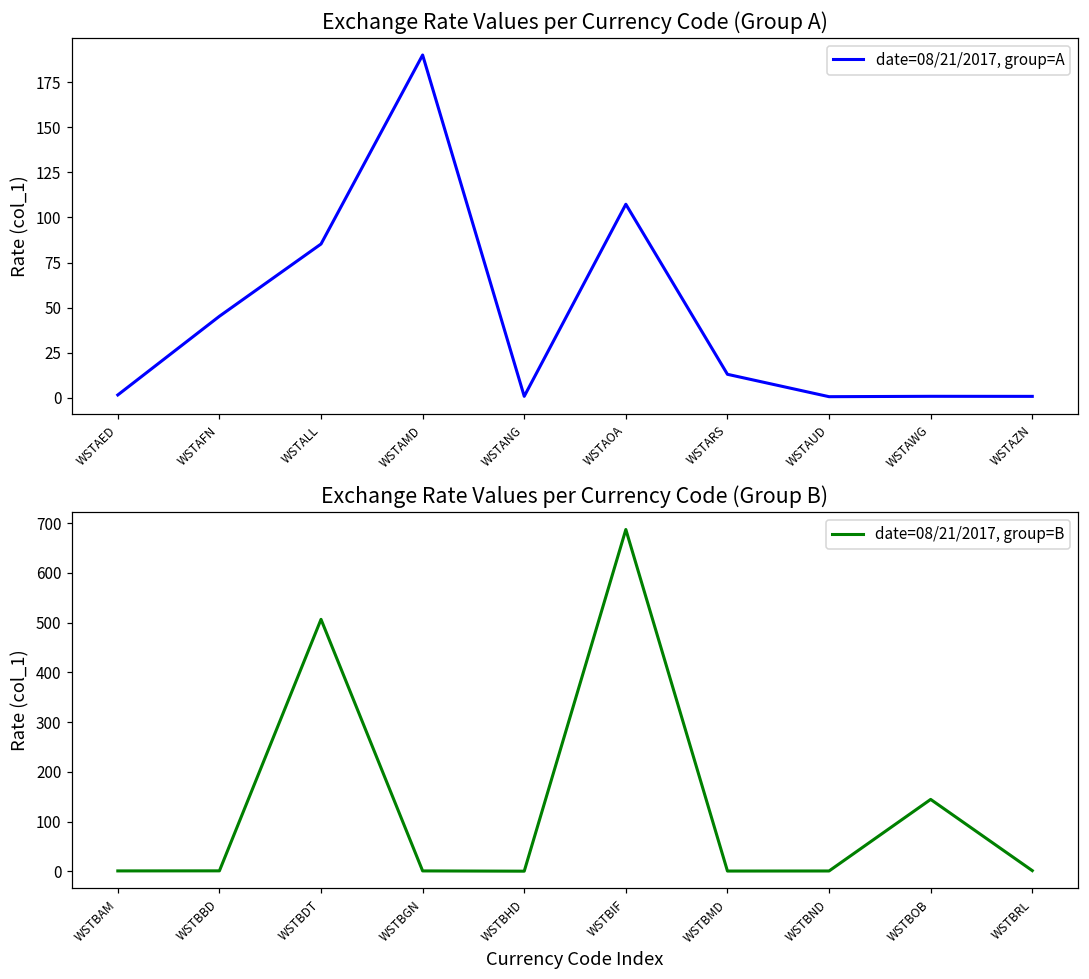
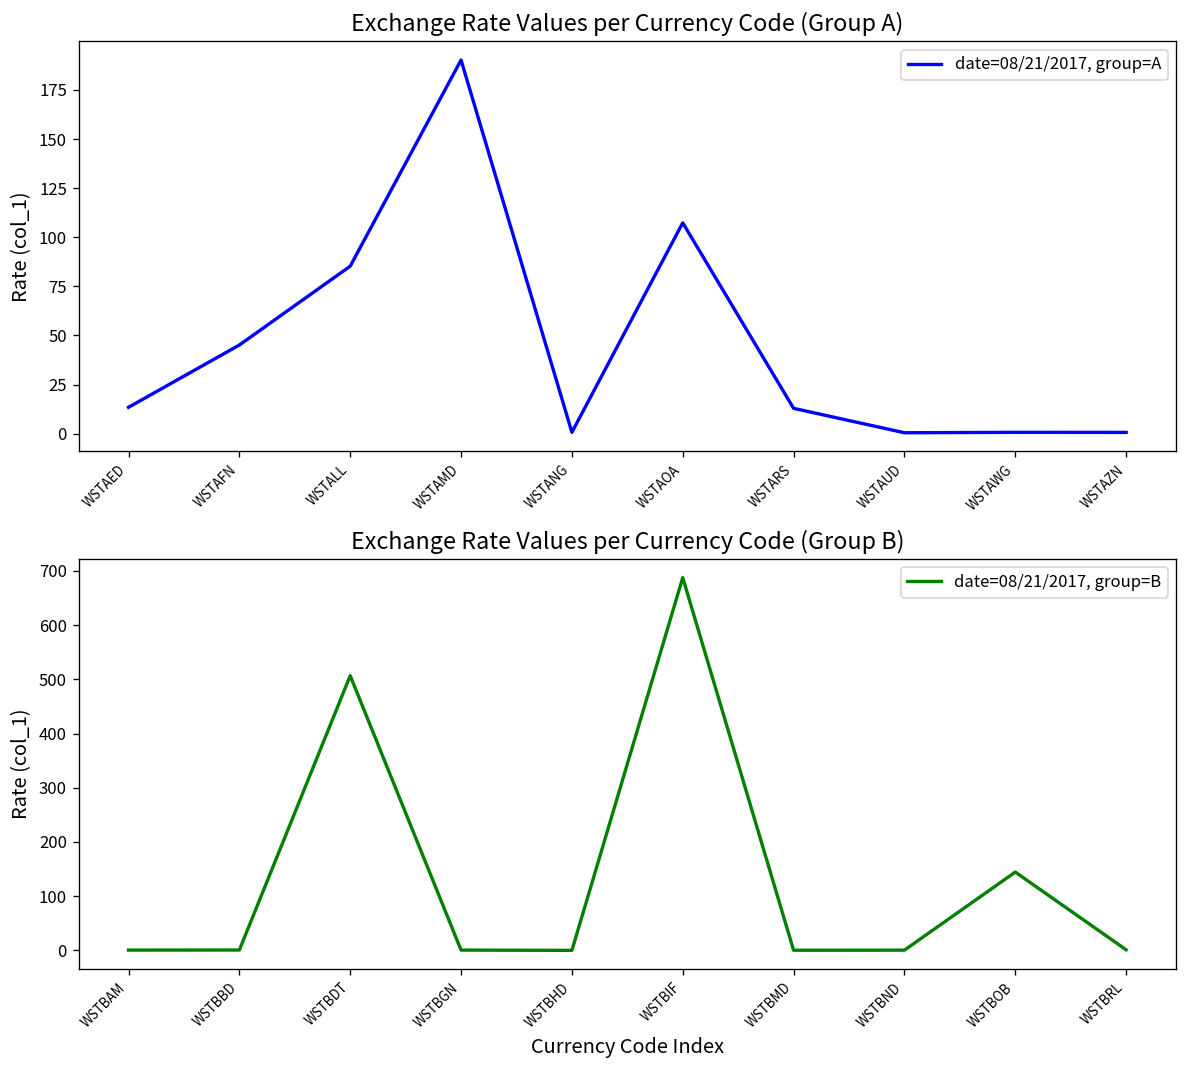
Exchange Rate Values per Currency Code (Group A), WSTAED: 1 -> 13
